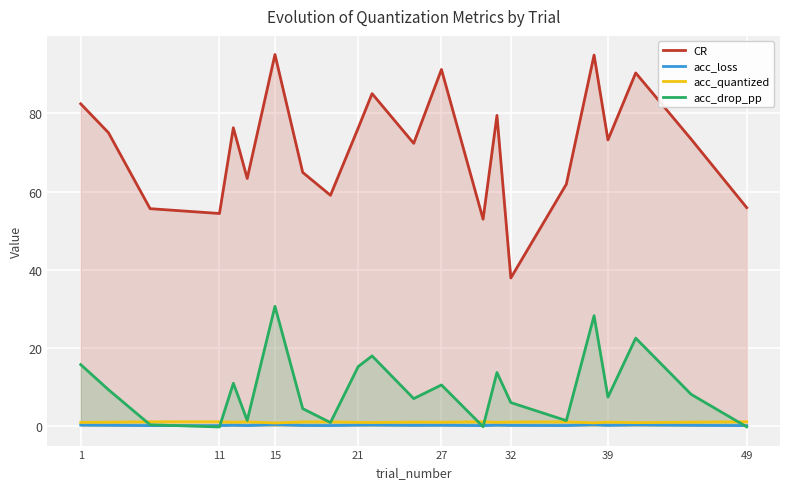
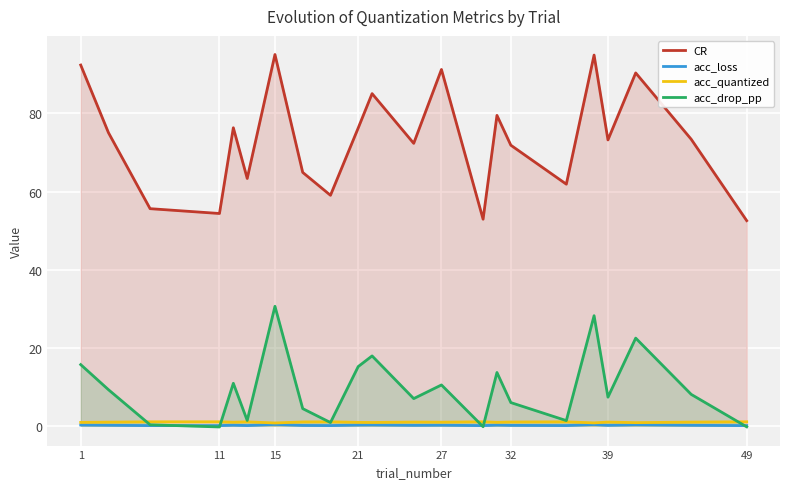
CR, 1: 82 -> 92
CR, 32: 38 -> 72
CR, 49: 56 -> 53
